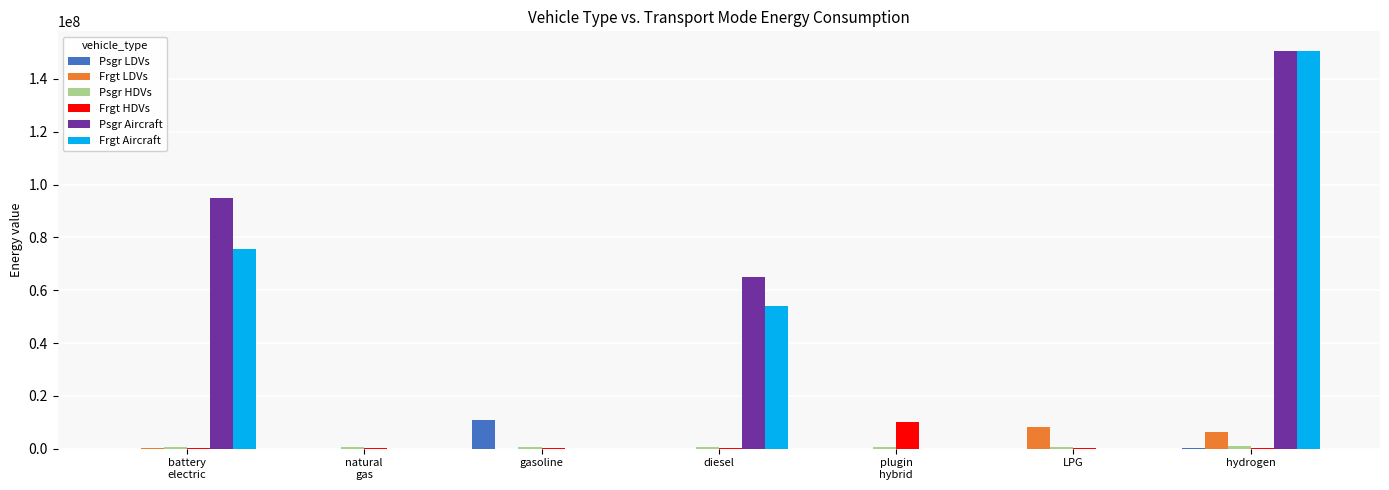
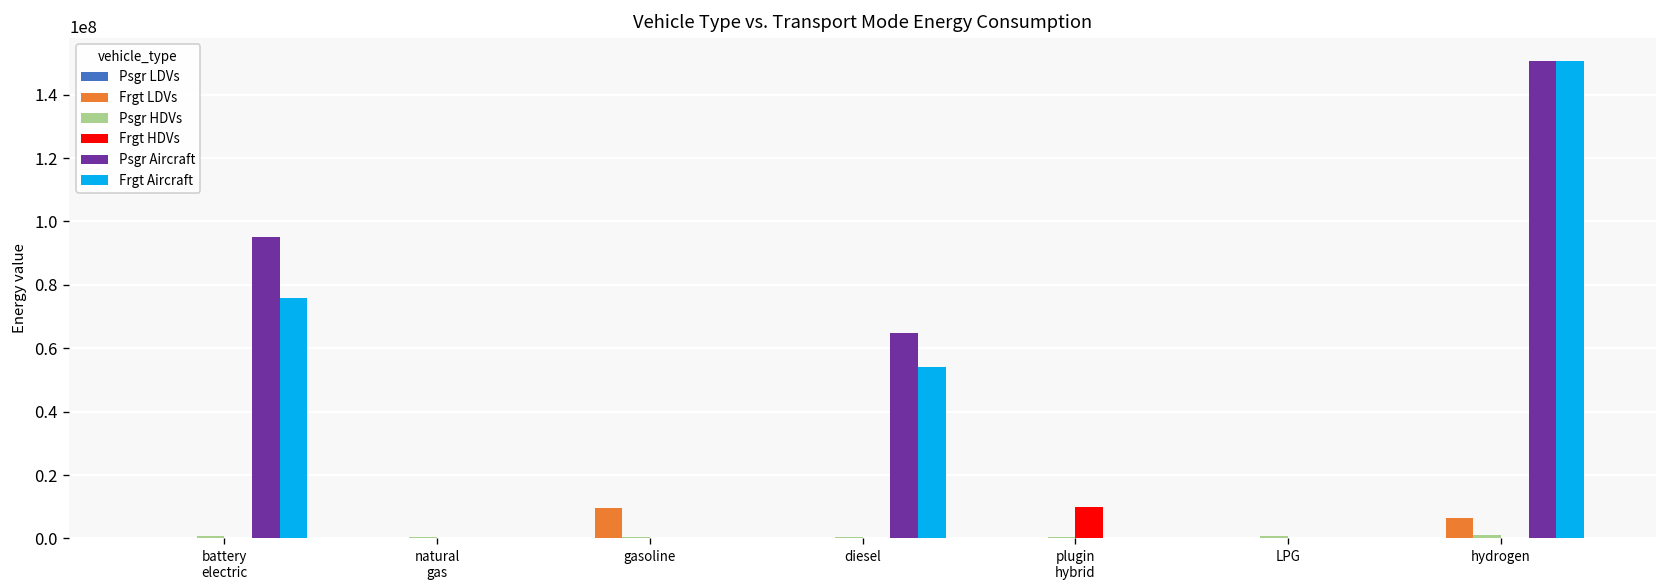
Psgr LDVs, gasoline: 11000000 -> 0
Frgt LDVs, gasoline: 0 -> 10000000
Frgt LDVs, LPG: 8000000 -> 0
